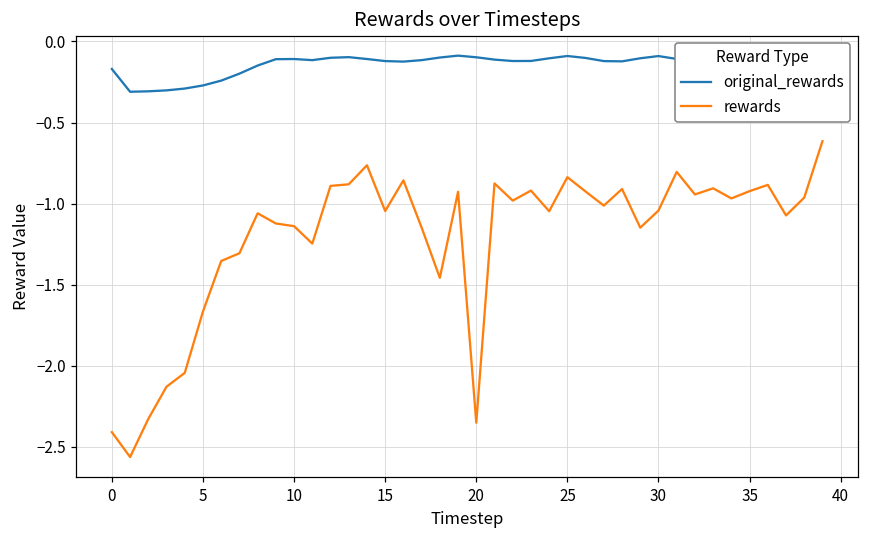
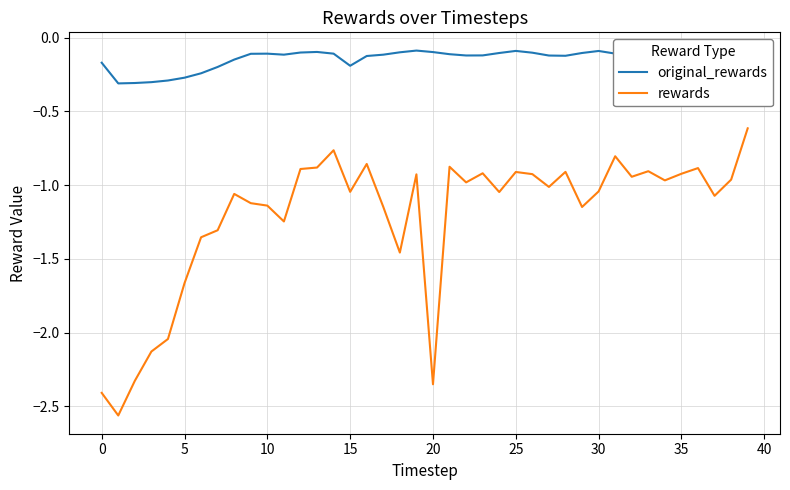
original_rewards, 15: -0.12 -> -0.19
rewards, 25: -0.84 -> -0.91
